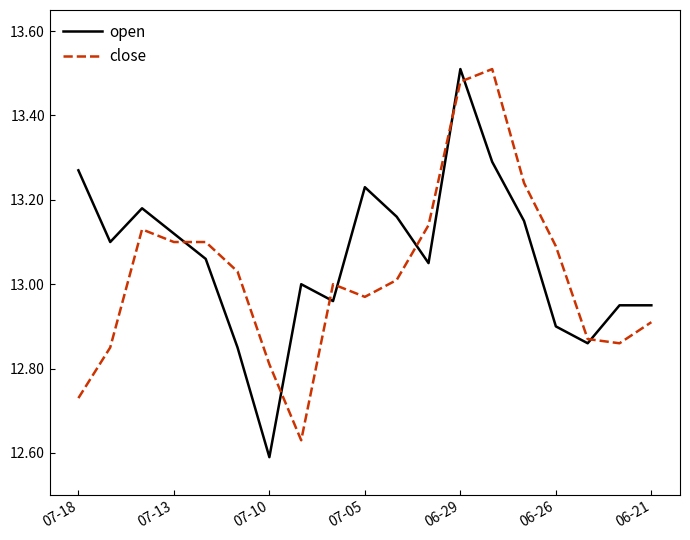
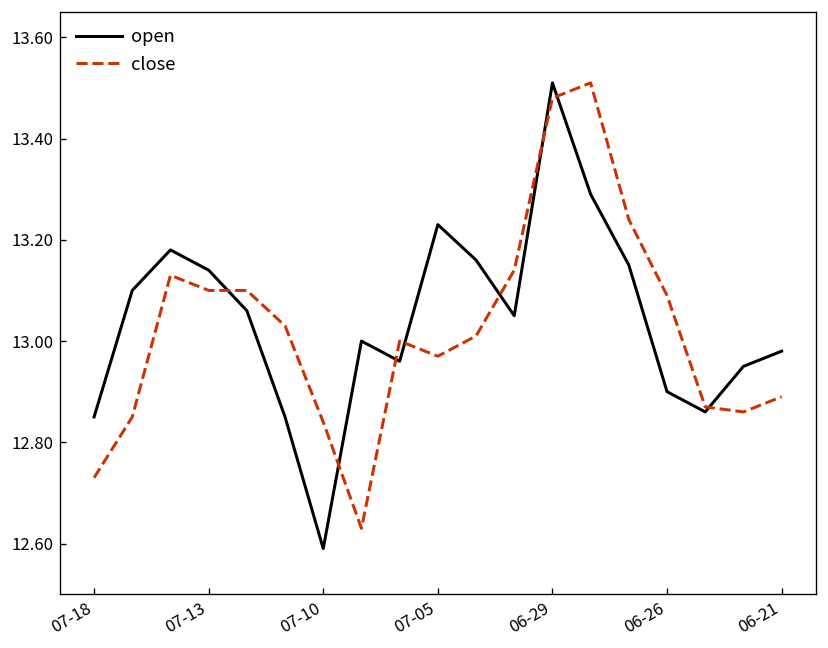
open, 07-18: 13.27 -> 12.85
open, 07-13: 13.12 -> 13.14
close, 07-10: 12.81 -> 12.84
open, 06-21: 12.95 -> 12.98
close, 06-21: 12.91 -> 12.89
